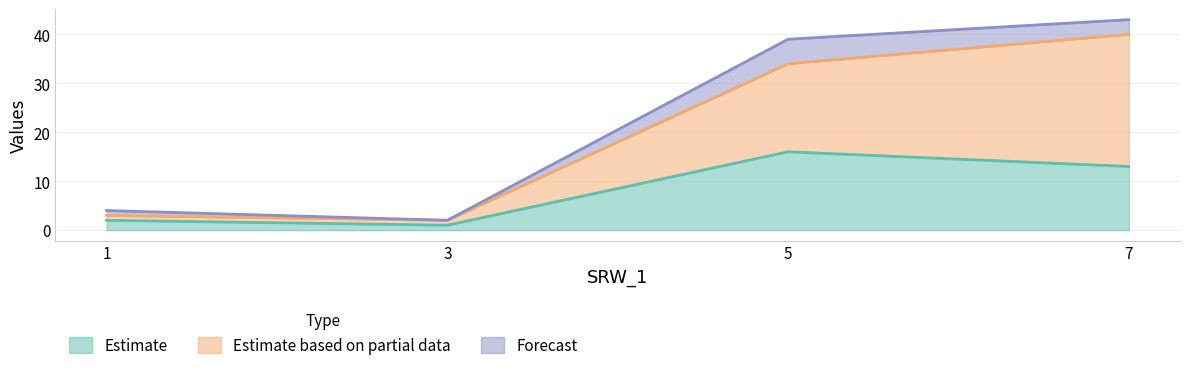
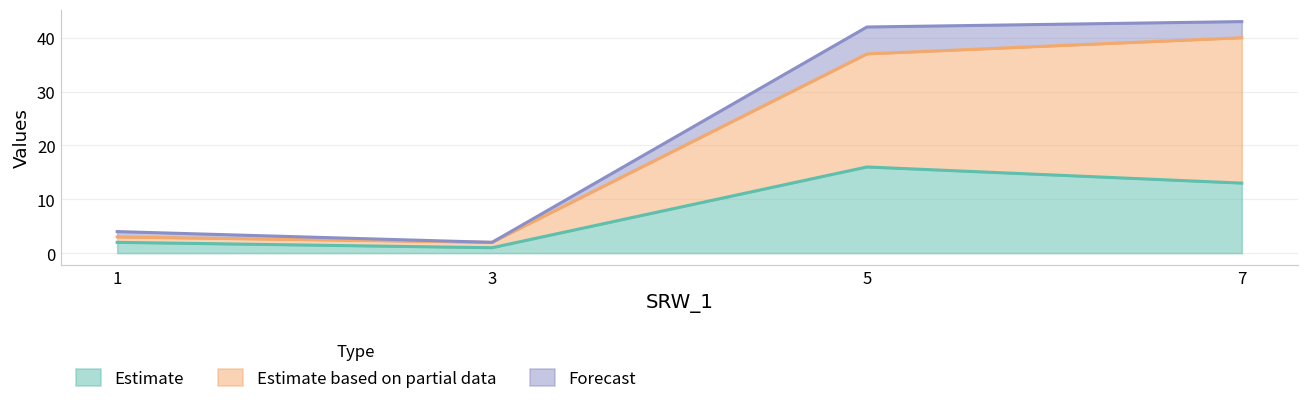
Estimate based on partial data, 5: 18 -> 21
